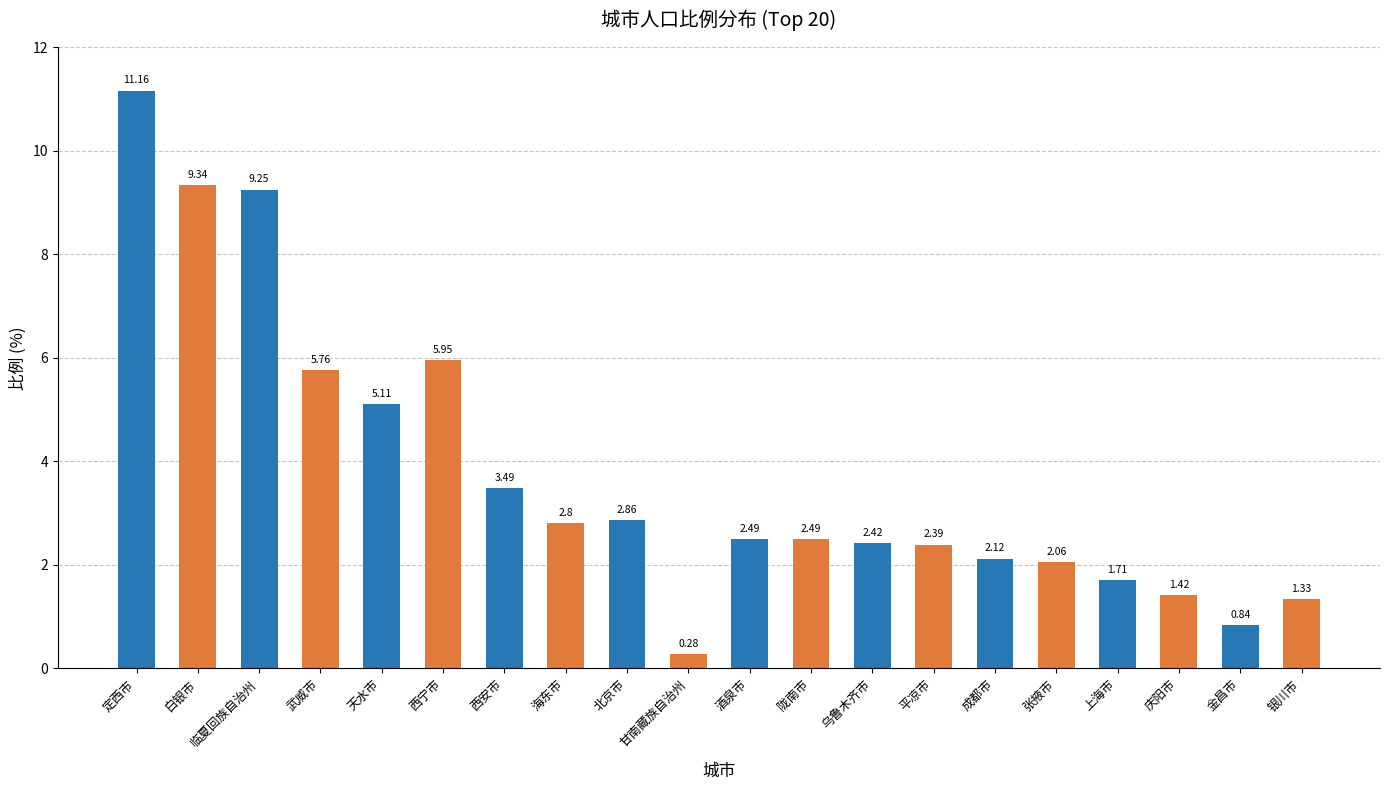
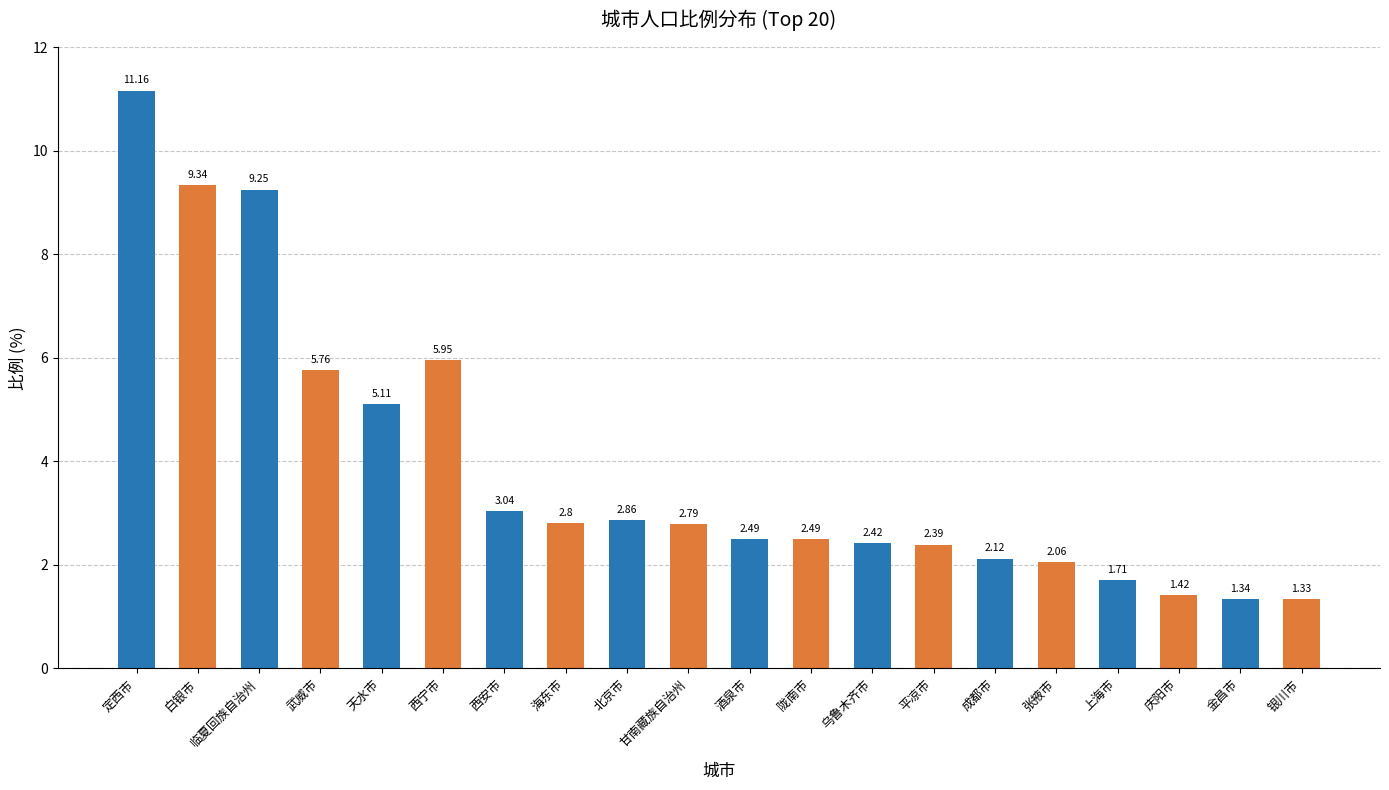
西安市: 3.49 -> 3.04
甘南藏族自治州: 0.28 -> 2.79
金昌市: 0.84 -> 1.34
